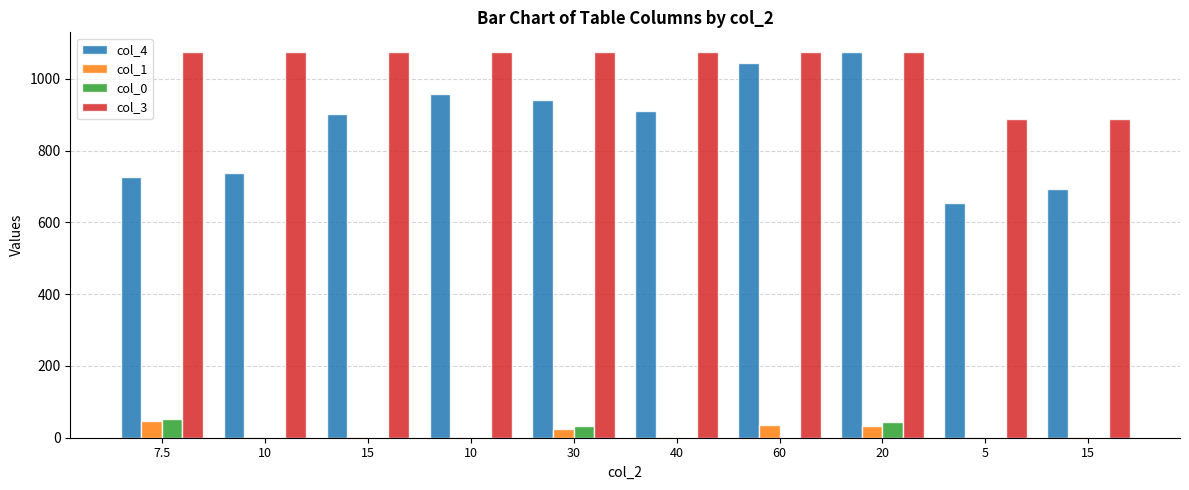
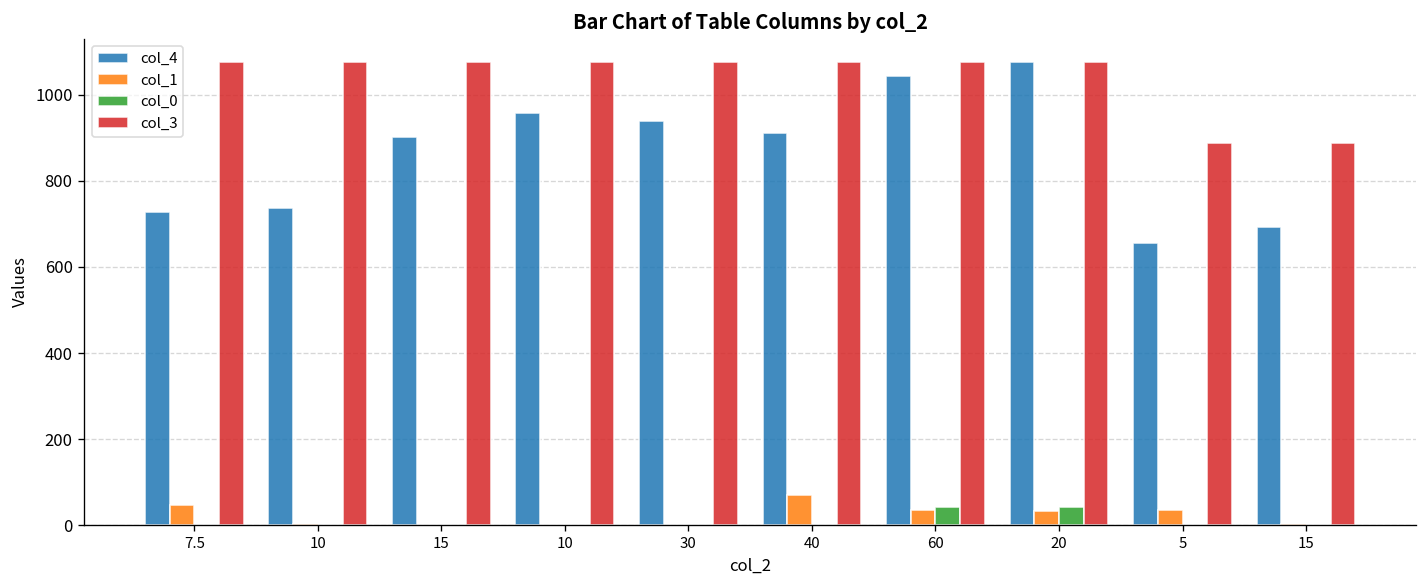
col_0, 7.5: 50 -> 0
col_1, 30: 20 -> 0
col_0, 30: 30 -> 0
col_1, 40: 0 -> 70
col_0, 60: 0 -> 40
col_1, 5: 0 -> 40
